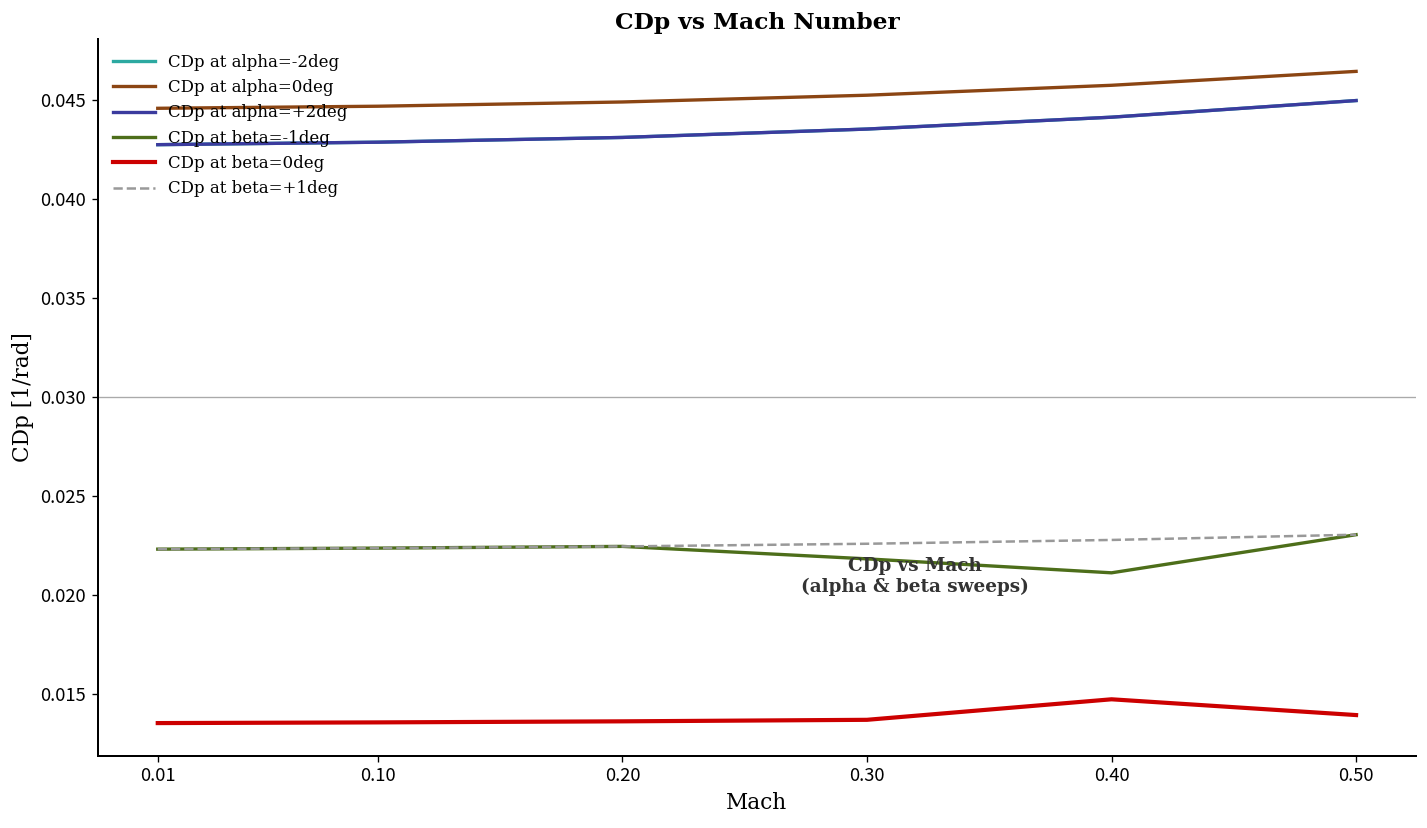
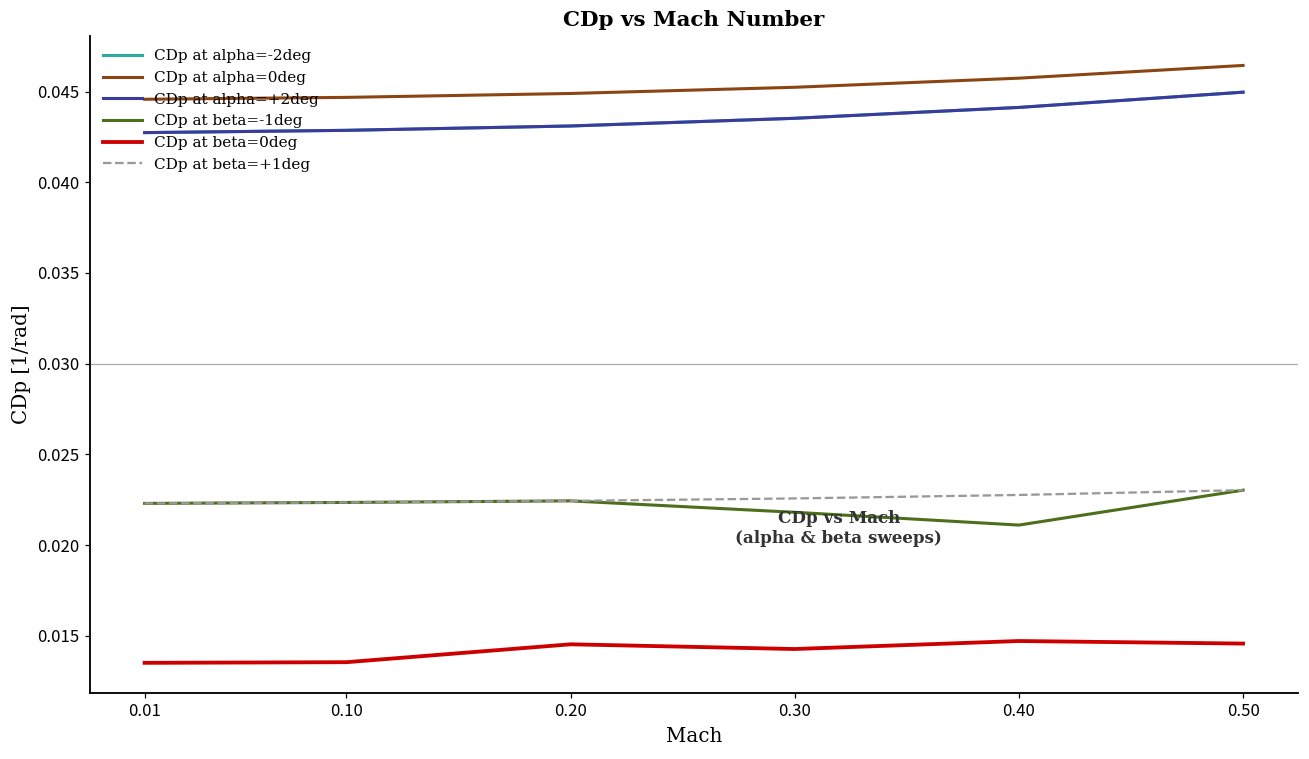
CDp at beta=0deg, 0.20: 0.0136 -> 0.0145
CDp at beta=0deg, 0.30: 0.0137 -> 0.0143
CDp at beta=0deg, 0.50: 0.0139 -> 0.0146
